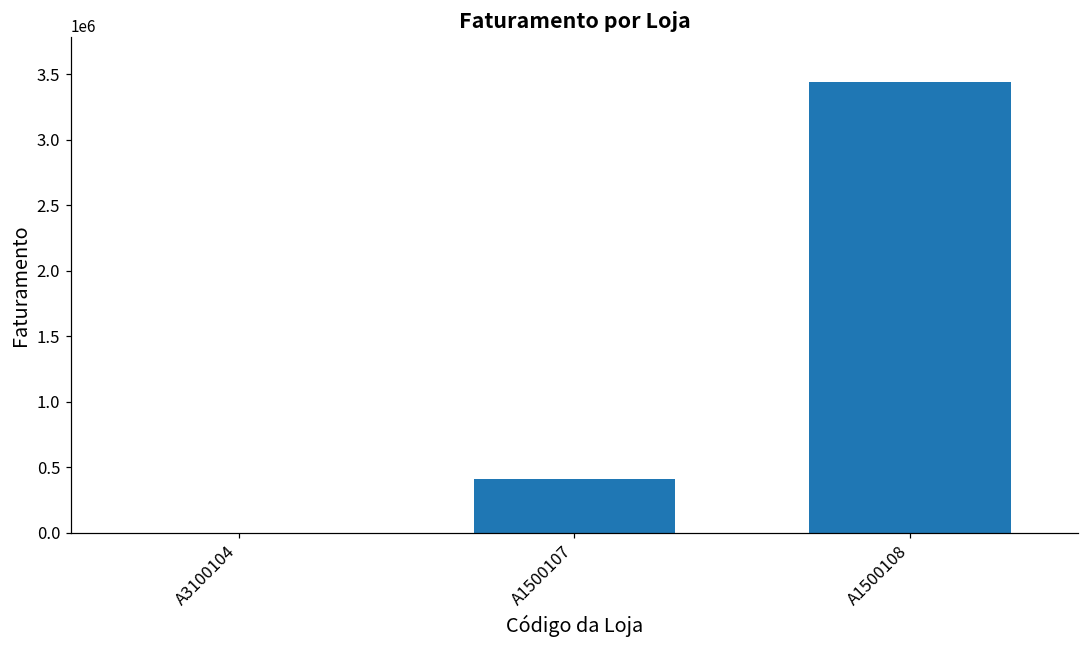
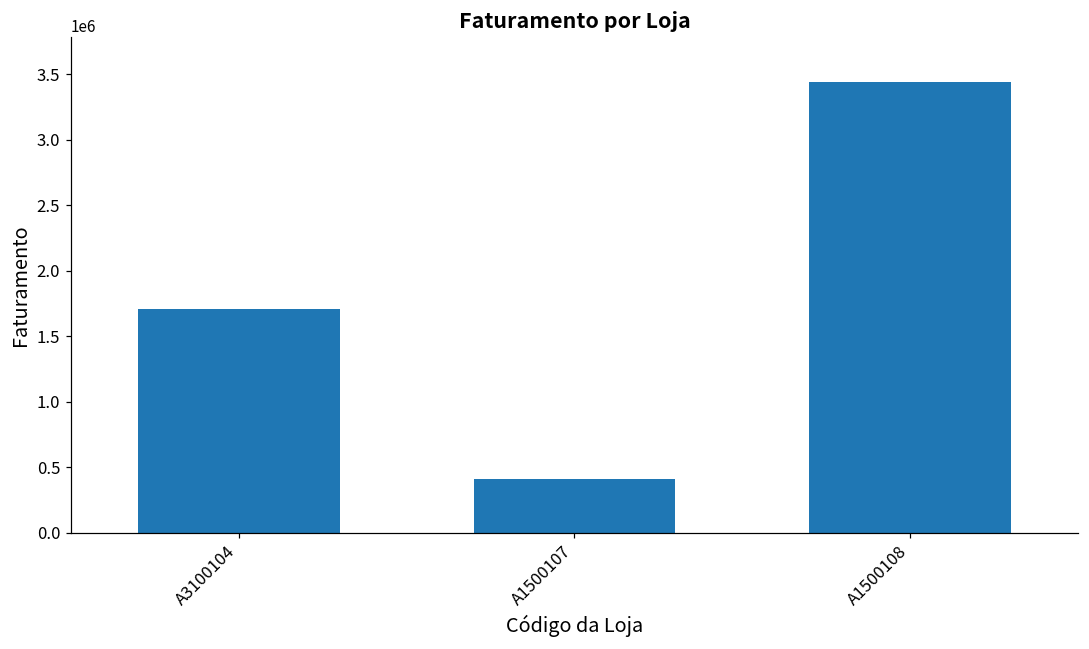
A3100104: 0 -> 1710000
